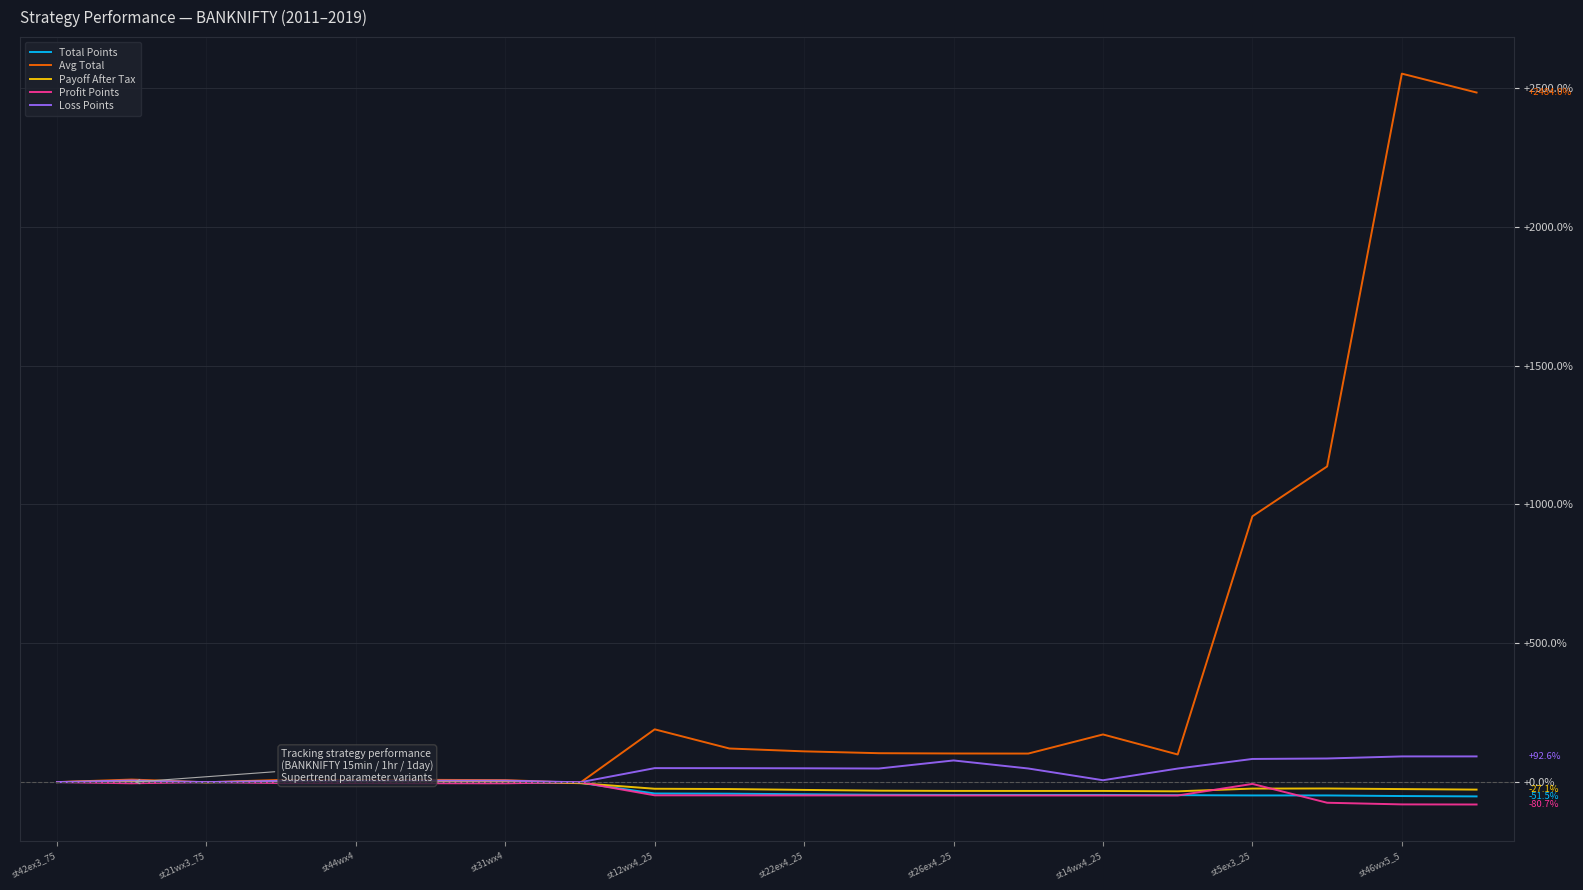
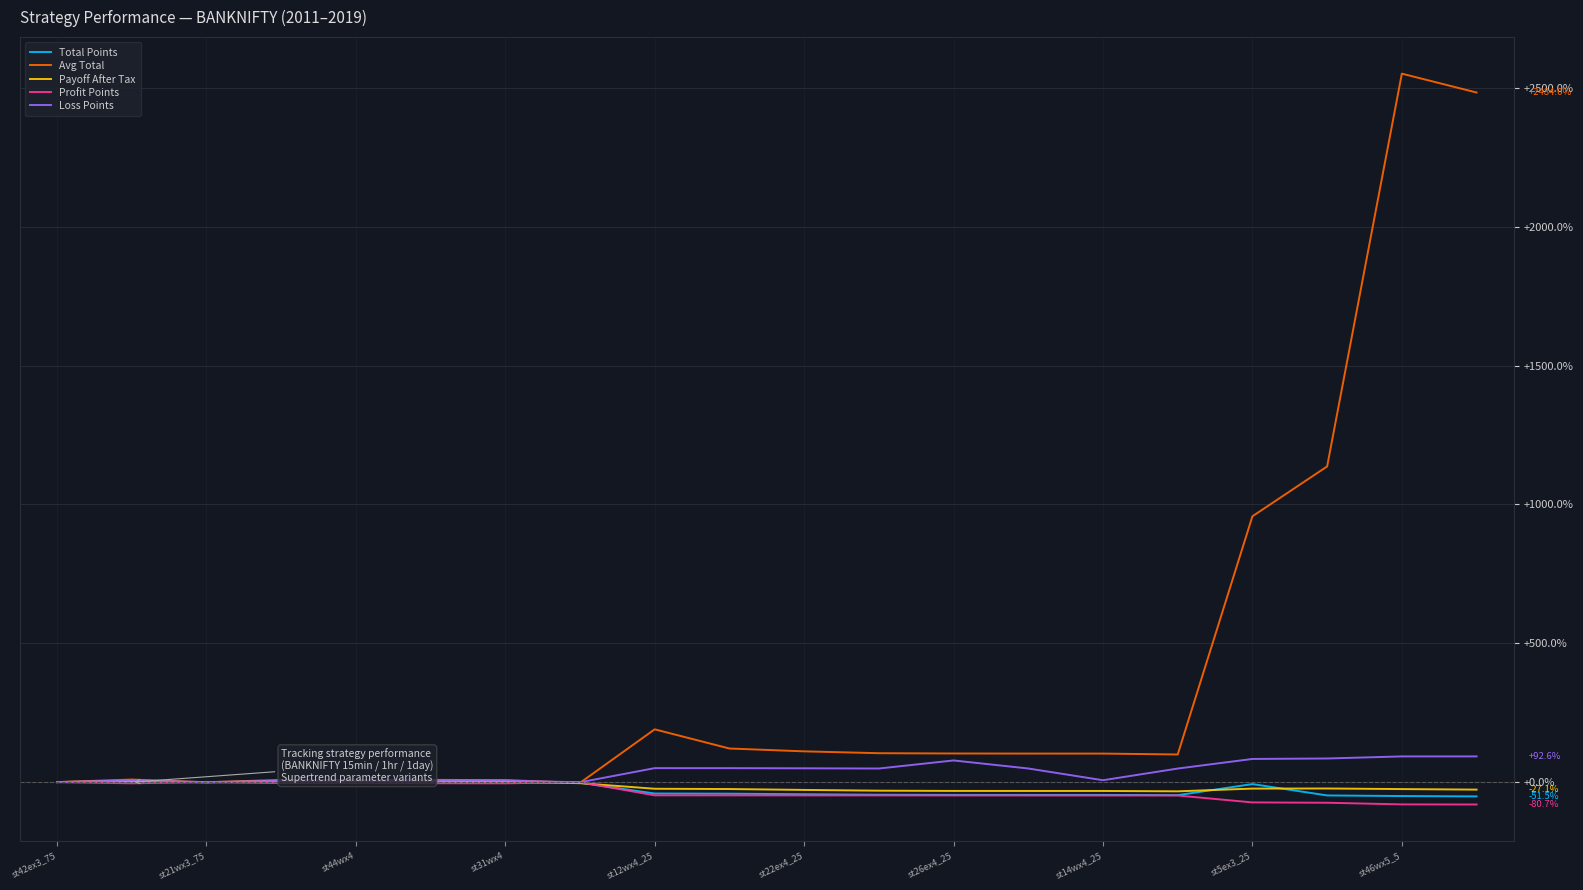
Avg Total, st14wx4_25: +170% -> +100%
Total Points, st5ex3_25: +-50% -> +-10%
Profit Points, st5ex3_25: +-10% -> +-70%
